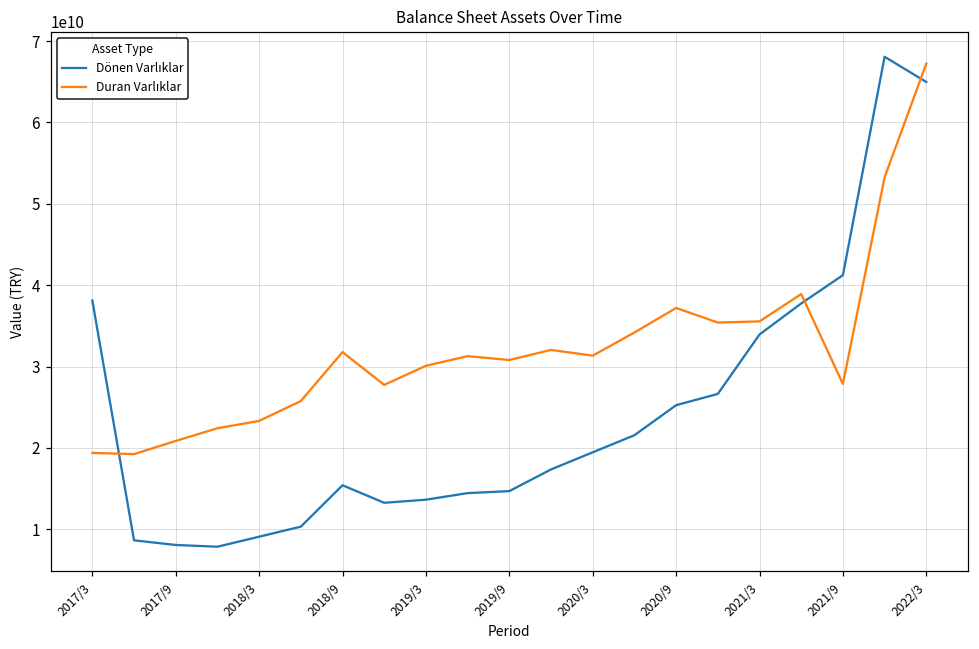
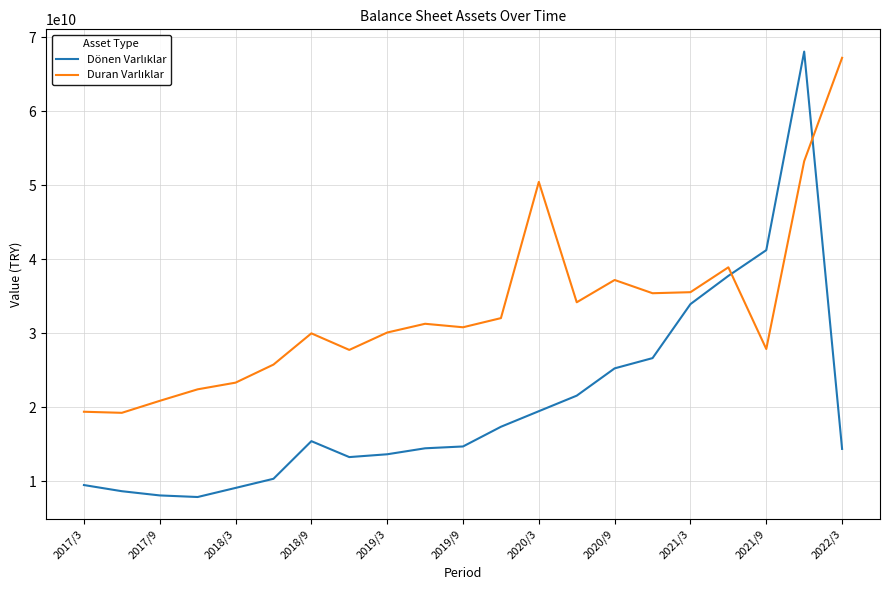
Dönen Varlıklar, 2017/3: 38000000000 -> 9000000000
Duran Varlıklar, 2018/9: 32000000000 -> 30000000000
Duran Varlıklar, 2020/3: 31000000000 -> 50000000000
Dönen Varlıklar, 2022/3: 65000000000 -> 14000000000
